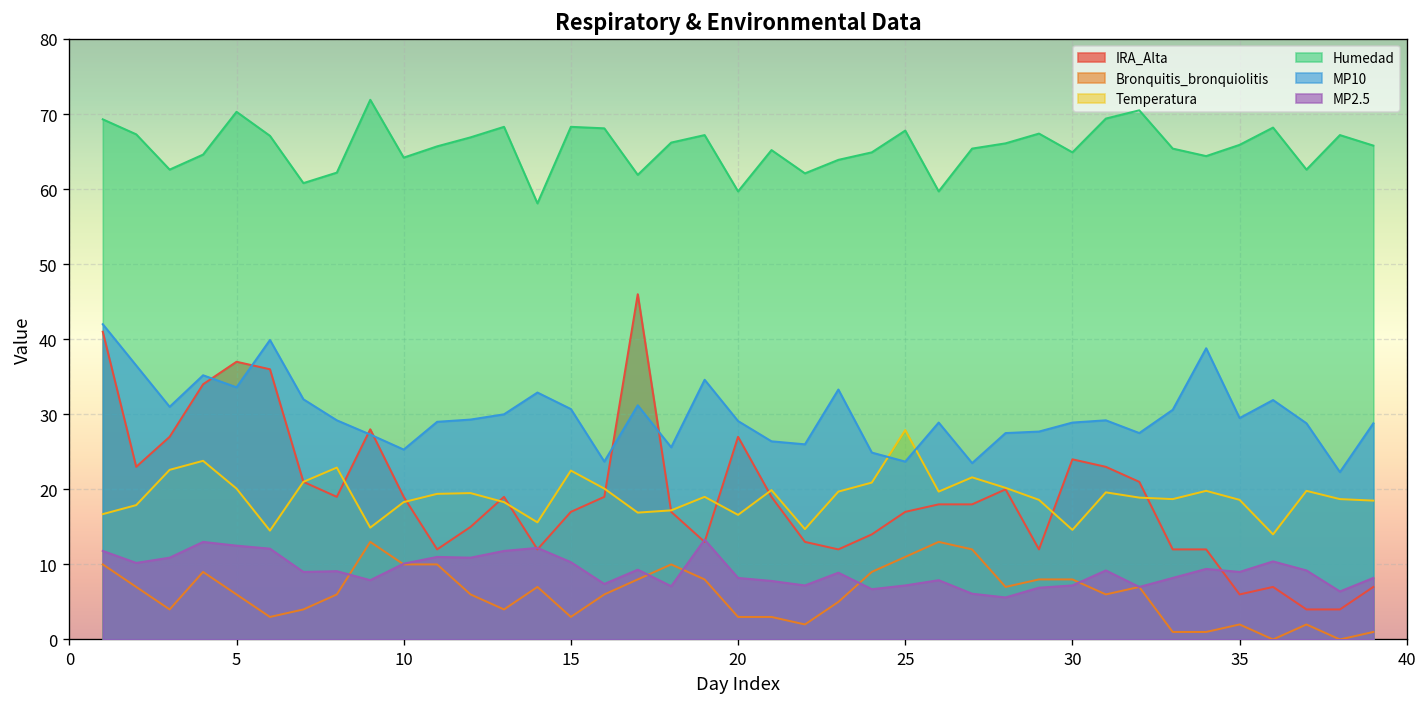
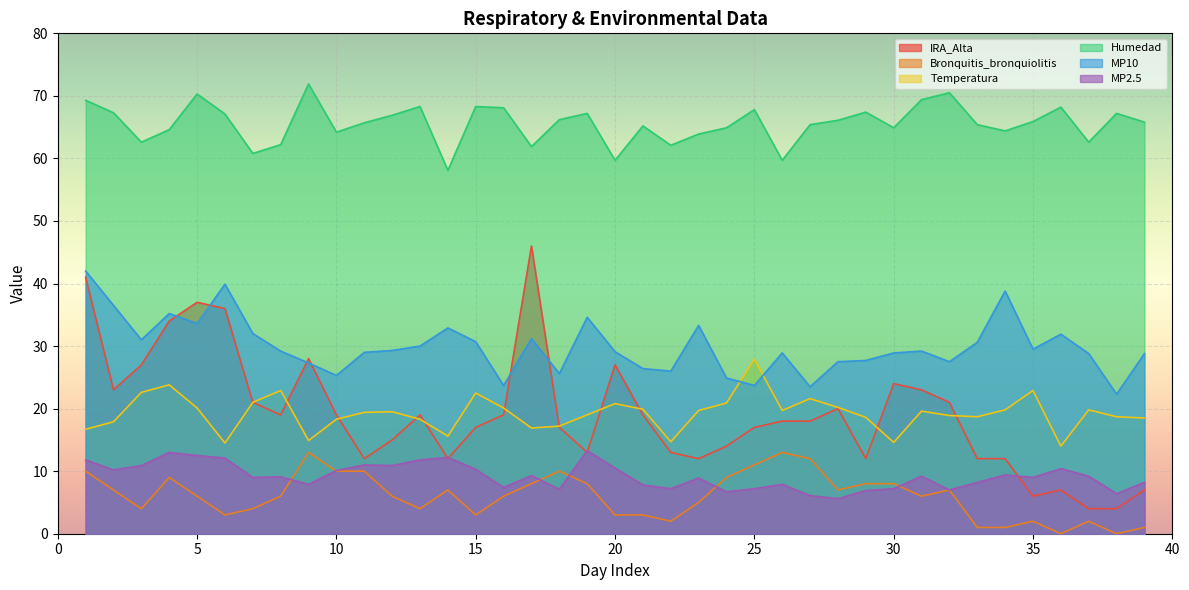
Temperatura, 20: 17 -> 21
MP2.5, 20: 8 -> 11
Temperatura, 35: 19 -> 23
